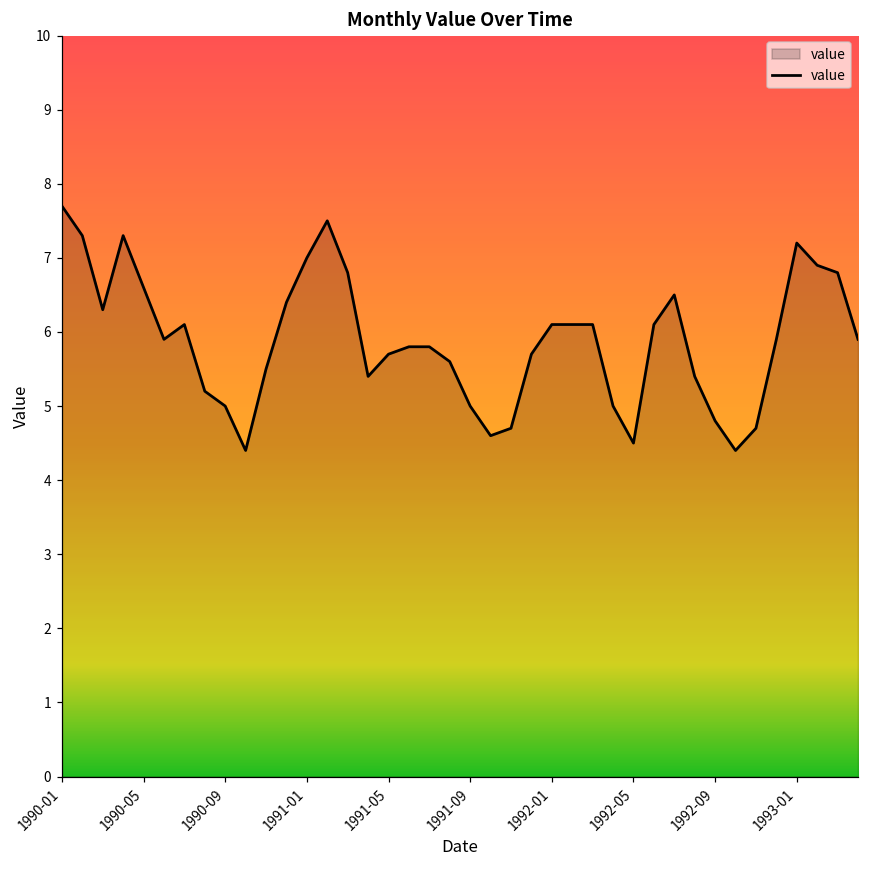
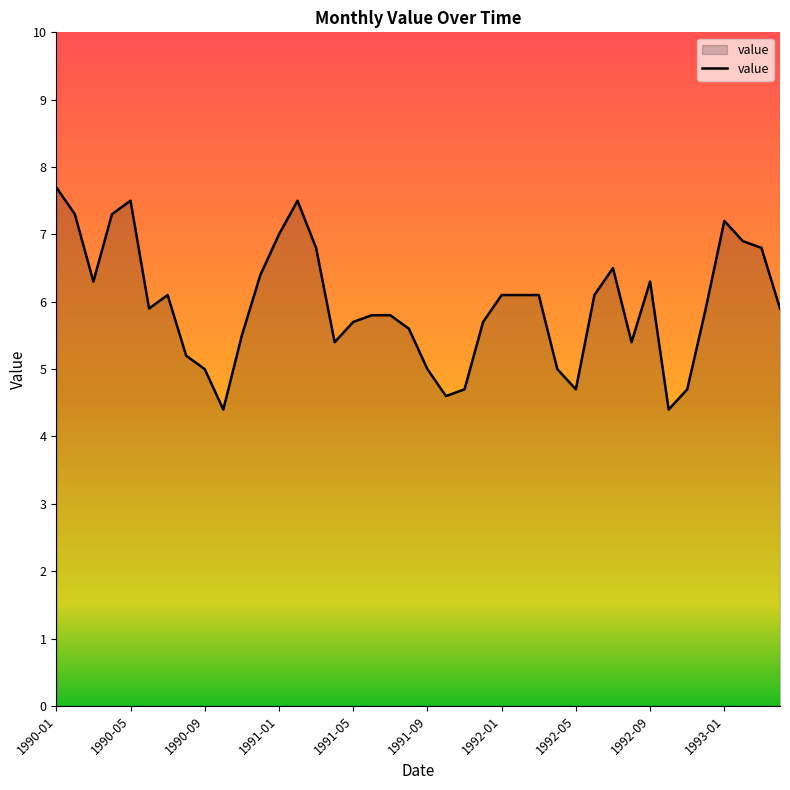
1990-05: 6.6 -> 7.5
1992-05: 4.5 -> 4.7
1992-09: 4.8 -> 6.3
